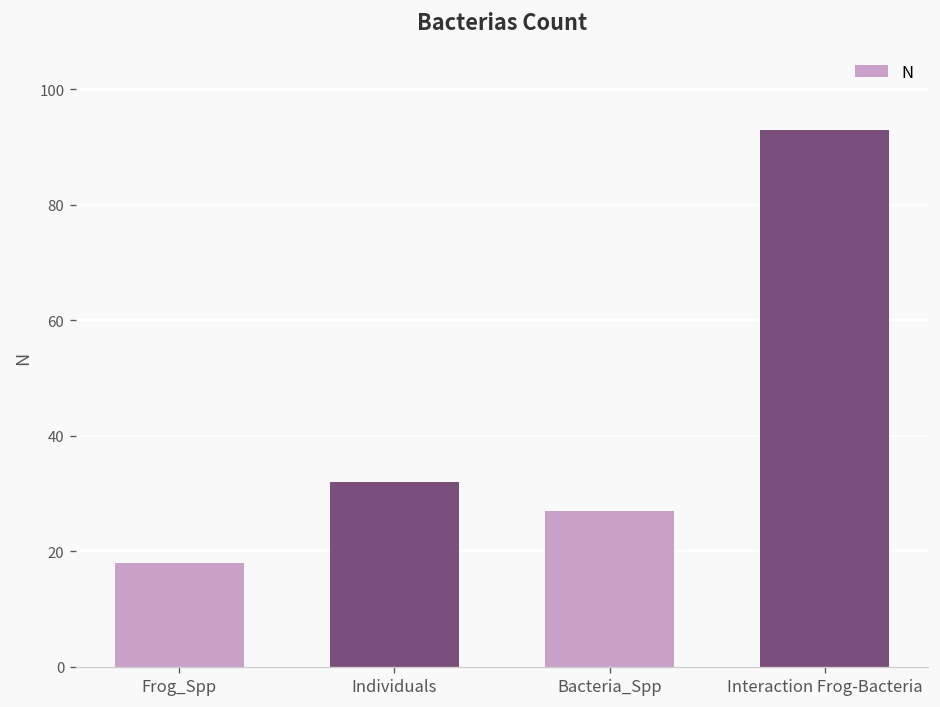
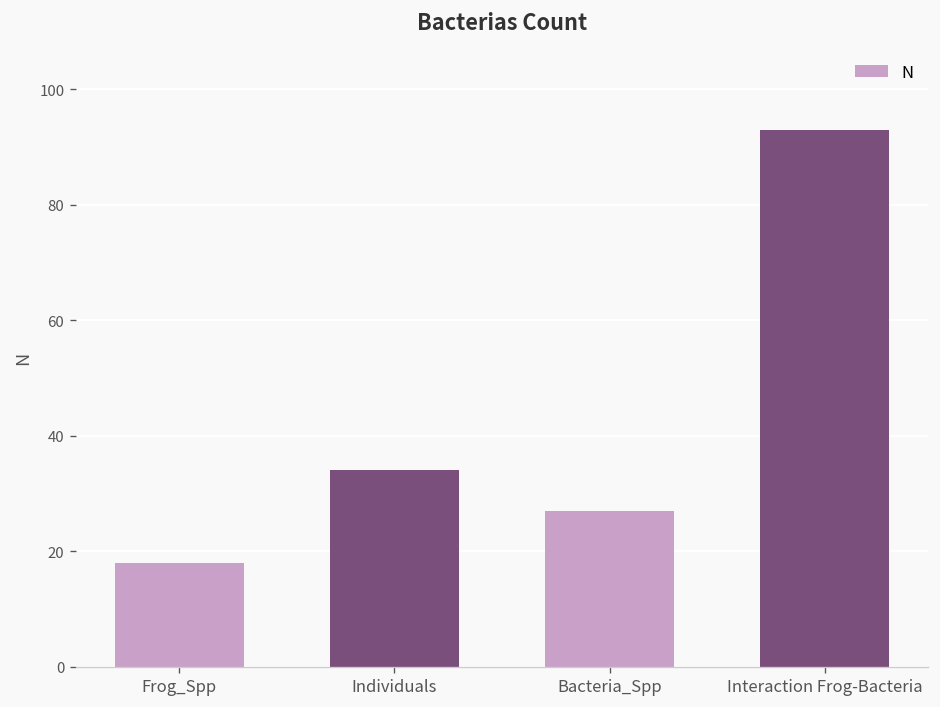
Individuals: 32 -> 34
